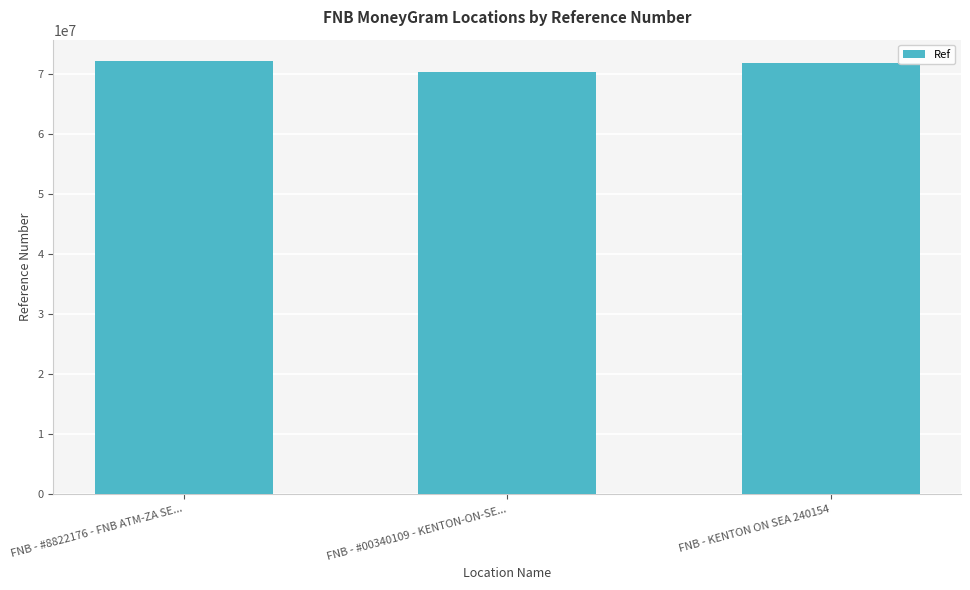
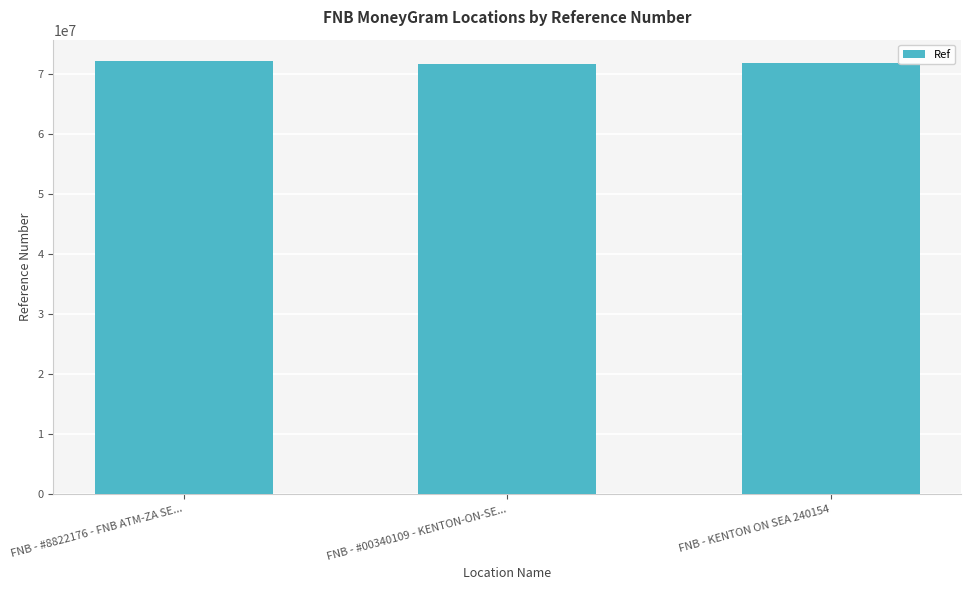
FNB - #00340109 - KENTON-ON-SE...: 70000000 -> 72000000
